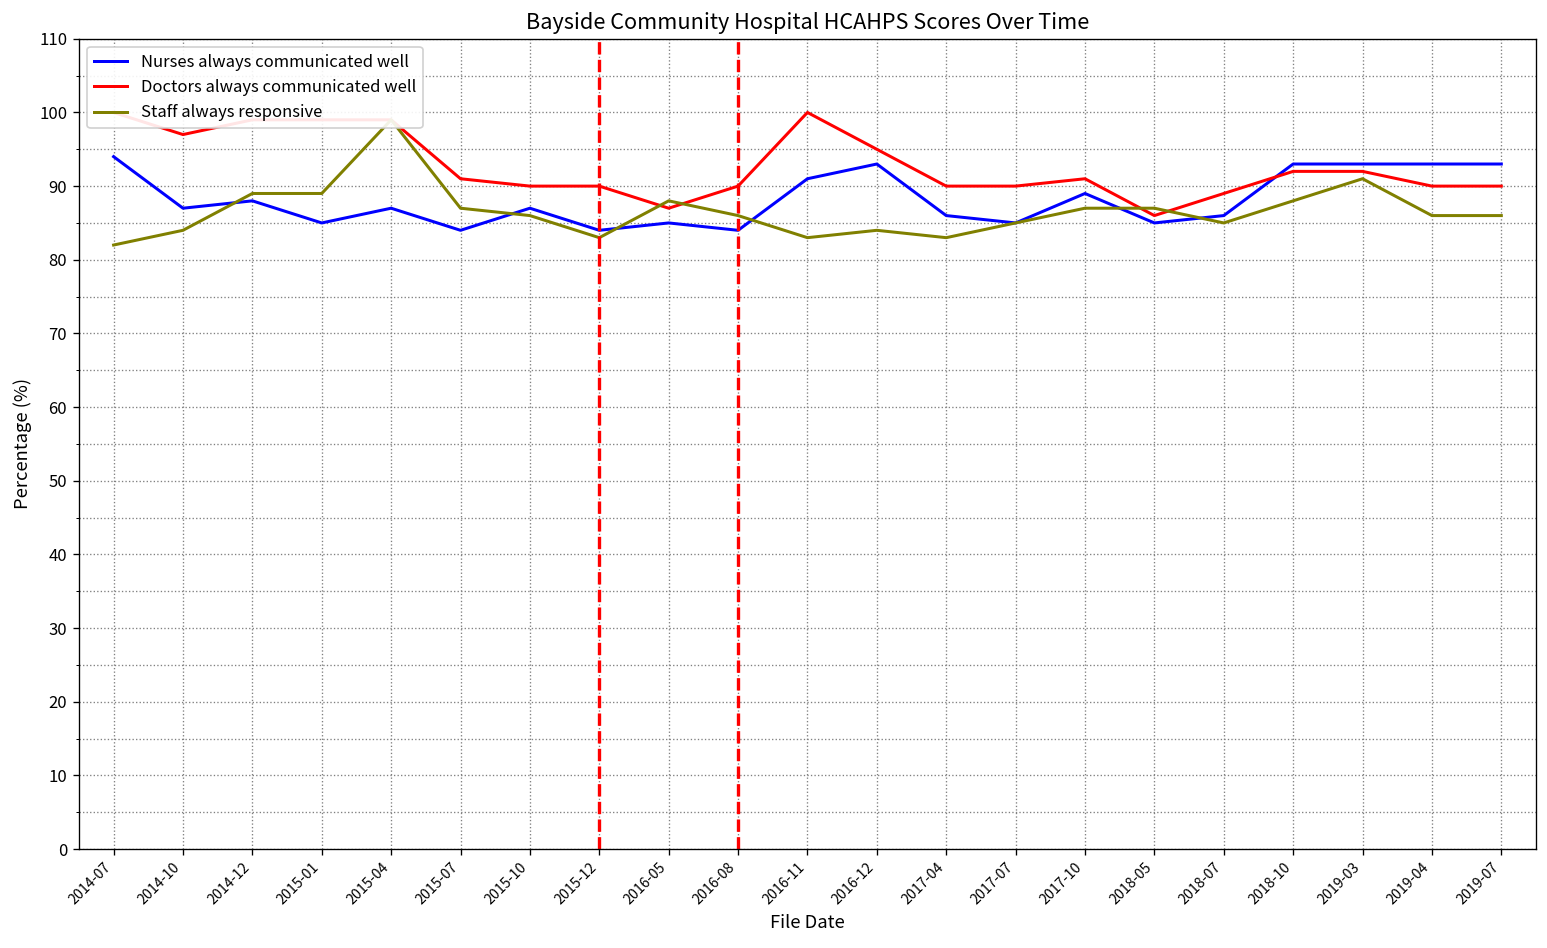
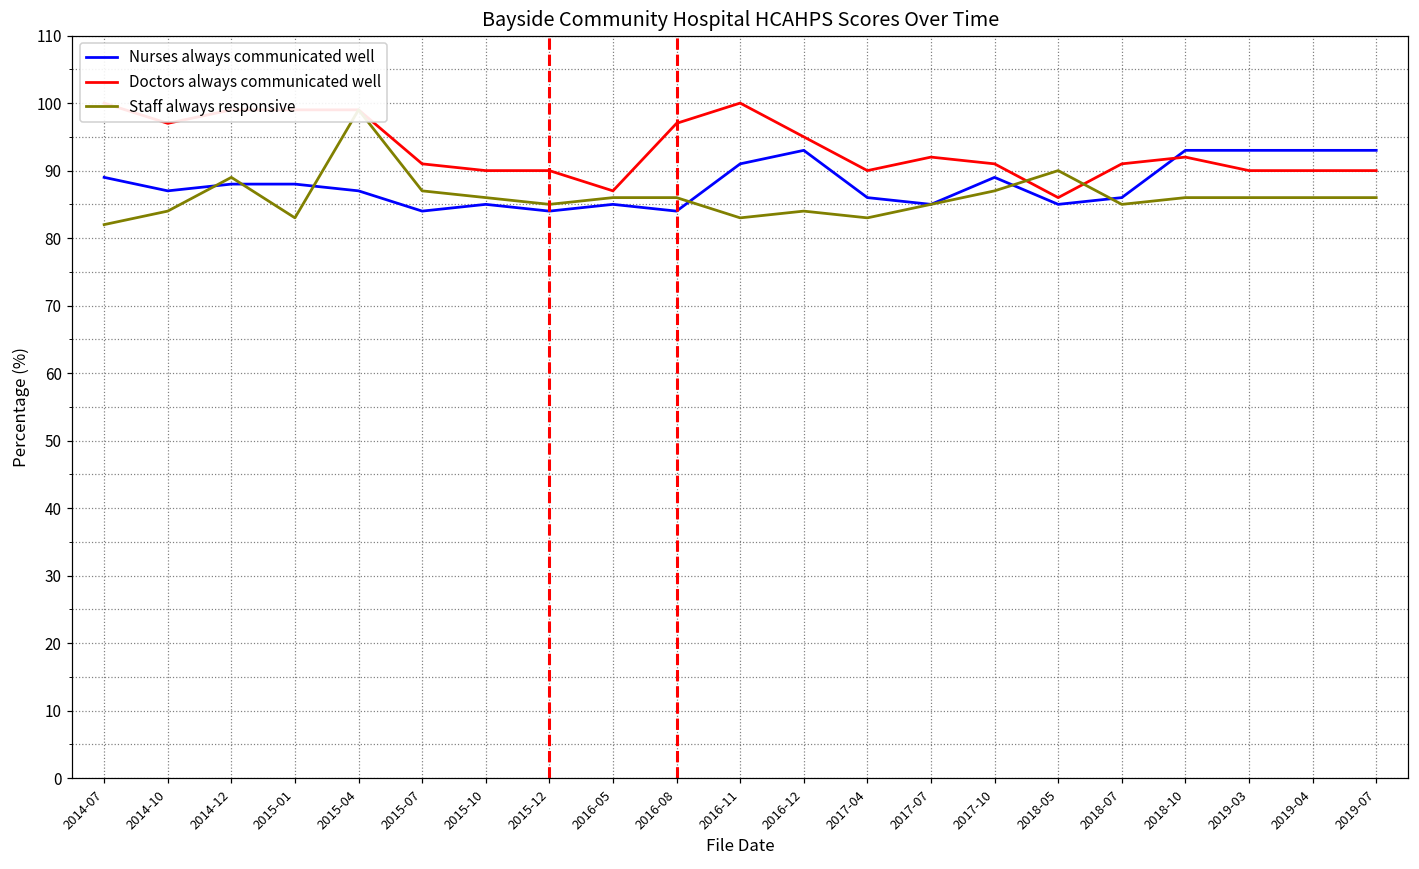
Nurses always communicated well, 2014-07: 94 -> 89
Nurses always communicated well, 2015-01: 85 -> 88
Staff always responsive, 2015-01: 89 -> 83
Nurses always communicated well, 2015-10: 87 -> 85
Staff always responsive, 2015-12: 83 -> 85
Staff always responsive, 2016-05: 88 -> 86
Doctors always communicated well, 2016-08: 90 -> 97
Doctors always communicated well, 2017-07: 90 -> 92
Staff always responsive, 2018-05: 87 -> 90
Doctors always communicated well, 2018-07: 89 -> 91
Staff always responsive, 2018-10: 88 -> 86
Doctors always communicated well, 2019-03: 92 -> 90
Staff always responsive, 2019-03: 91 -> 86
